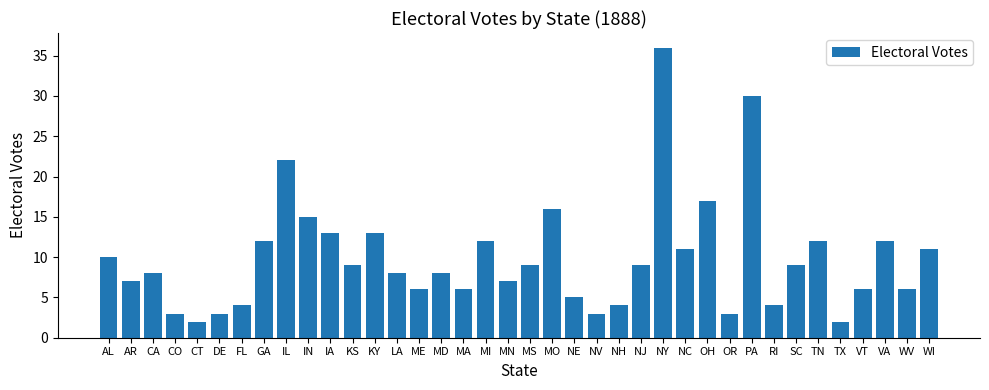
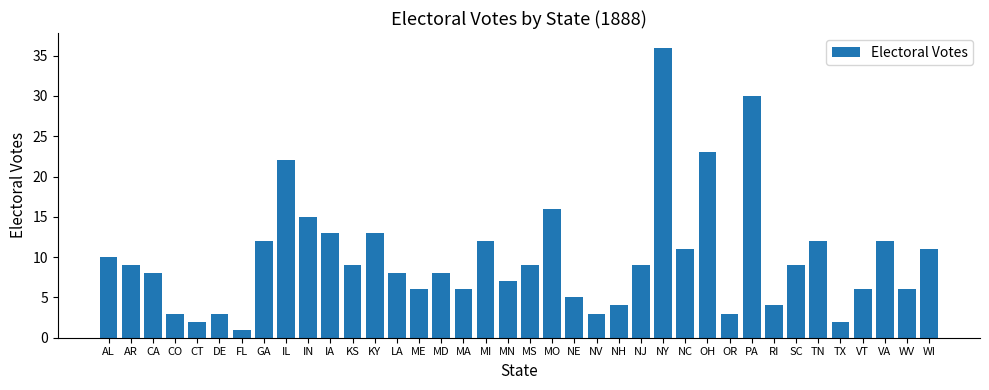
AR: 7 -> 9
FL: 4 -> 1
OH: 17 -> 23
